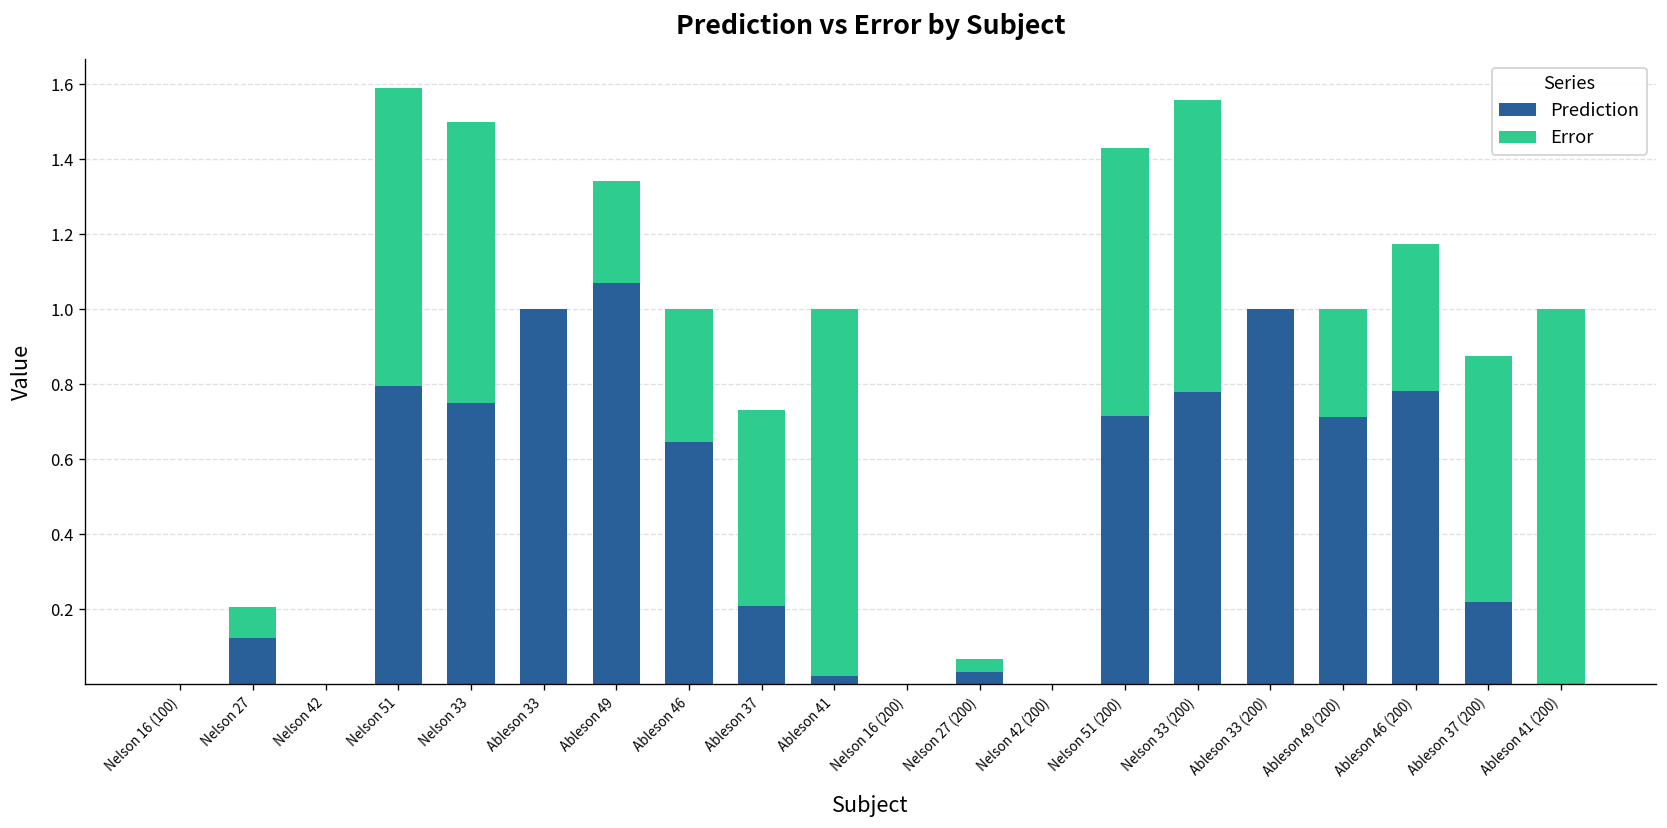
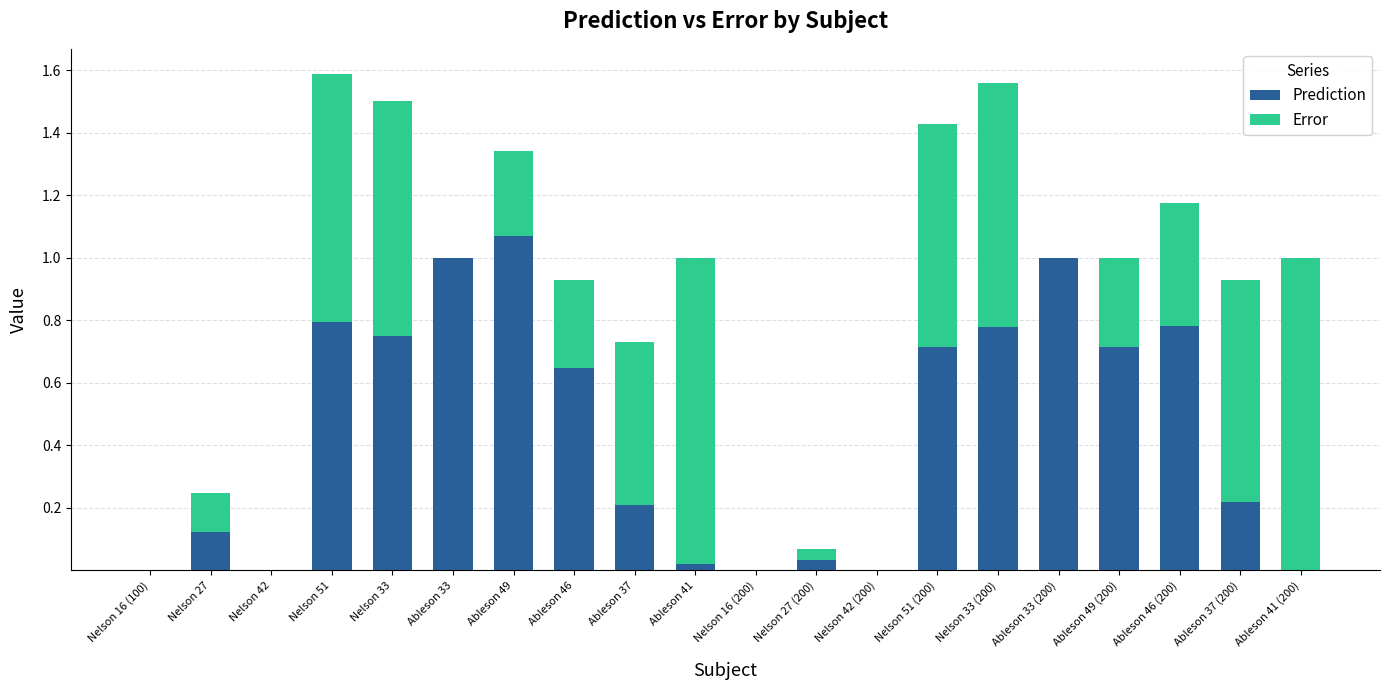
Error, Nelson 27: 0.08 -> 0.12
Error, Ableson 46: 0.35 -> 0.28
Error, Ableson 37 (200): 0.66 -> 0.71
